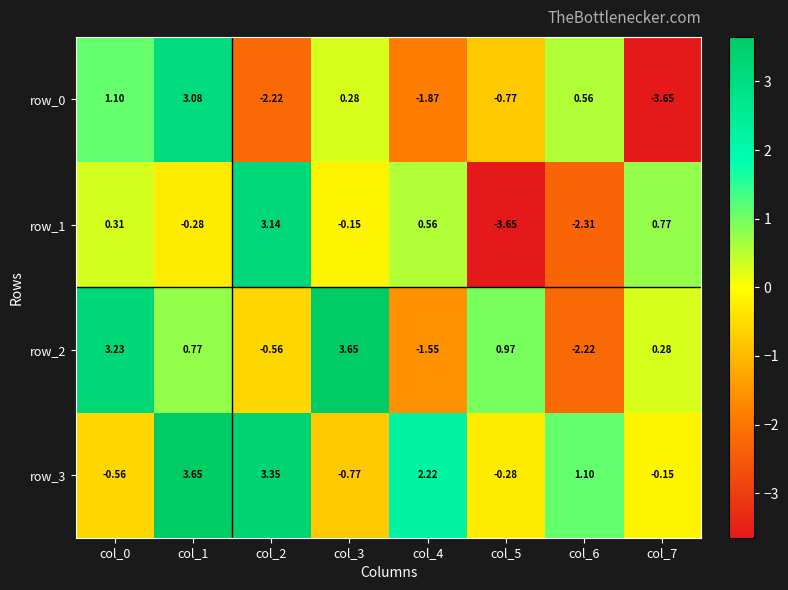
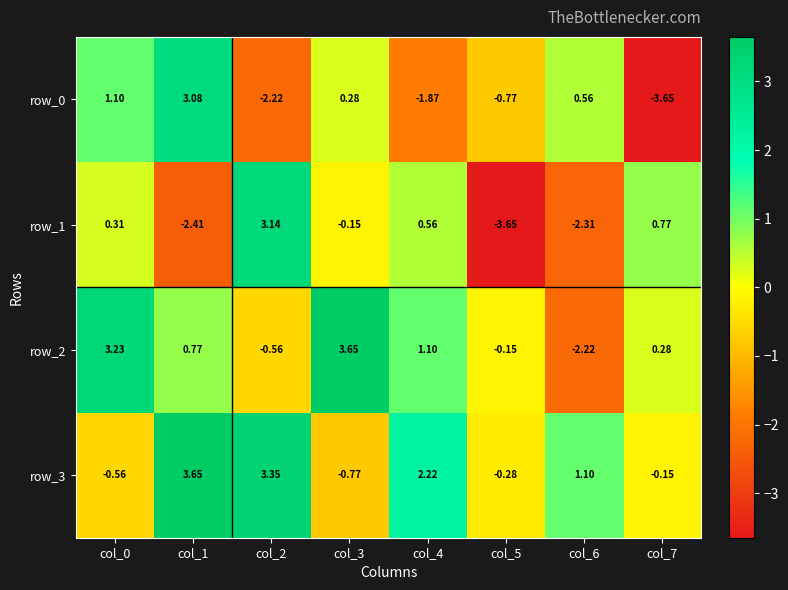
row_1, col_1: -0.28 -> -2.41
row_2, col_4: -1.55 -> 1.10
row_2, col_5: 0.97 -> -0.15
